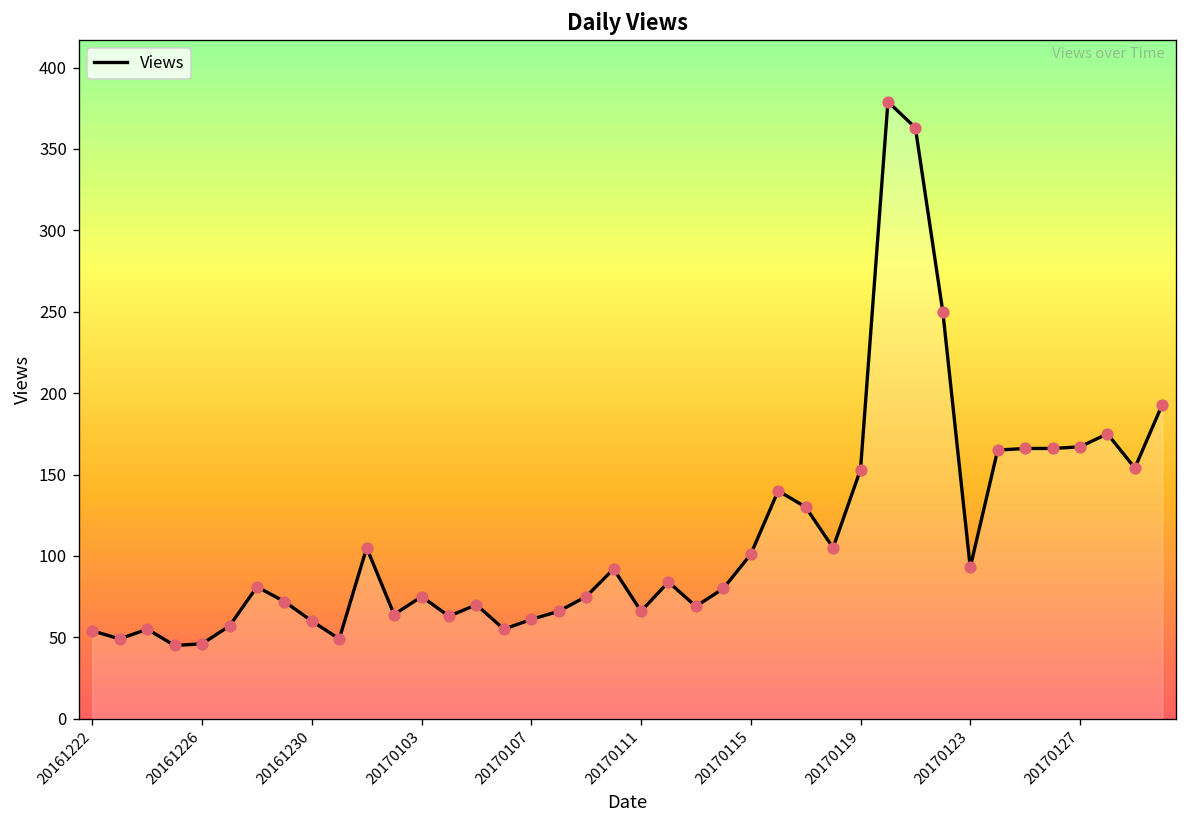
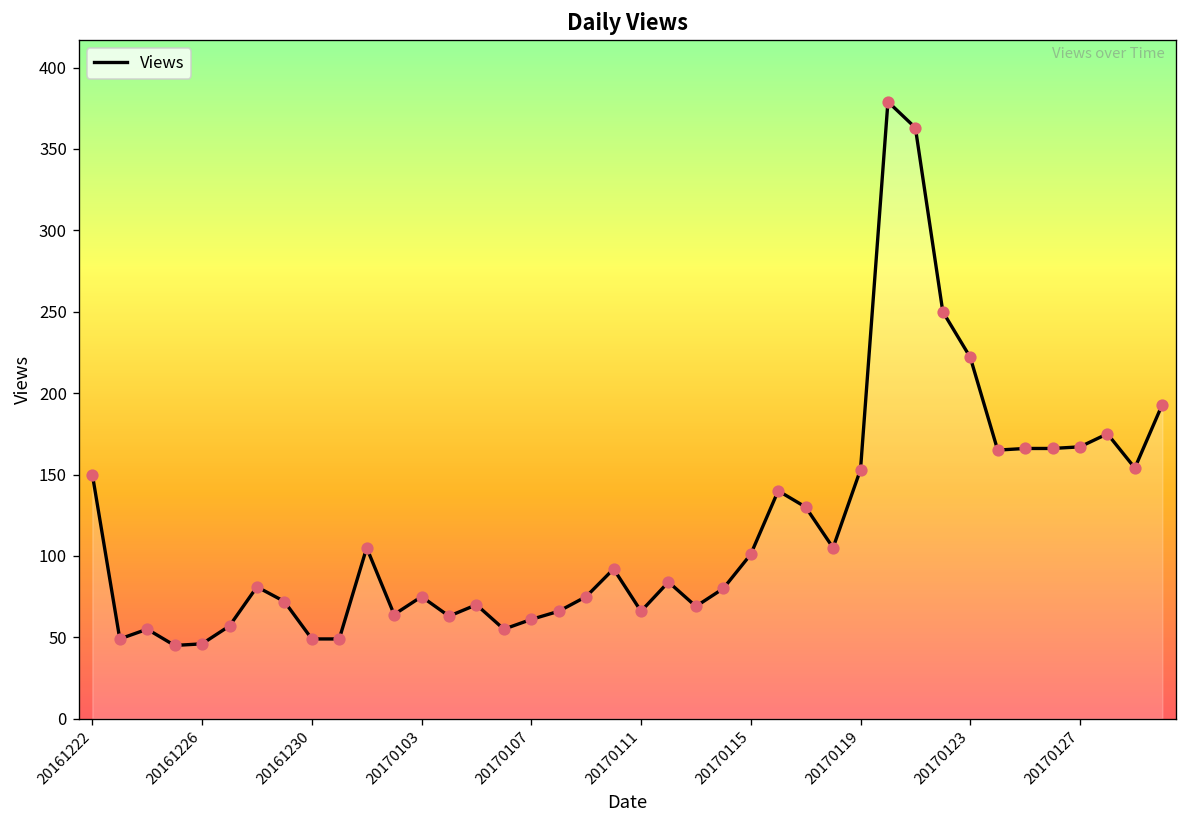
20161222: 54 -> 150
20161230: 60 -> 49
20170123: 93 -> 222
